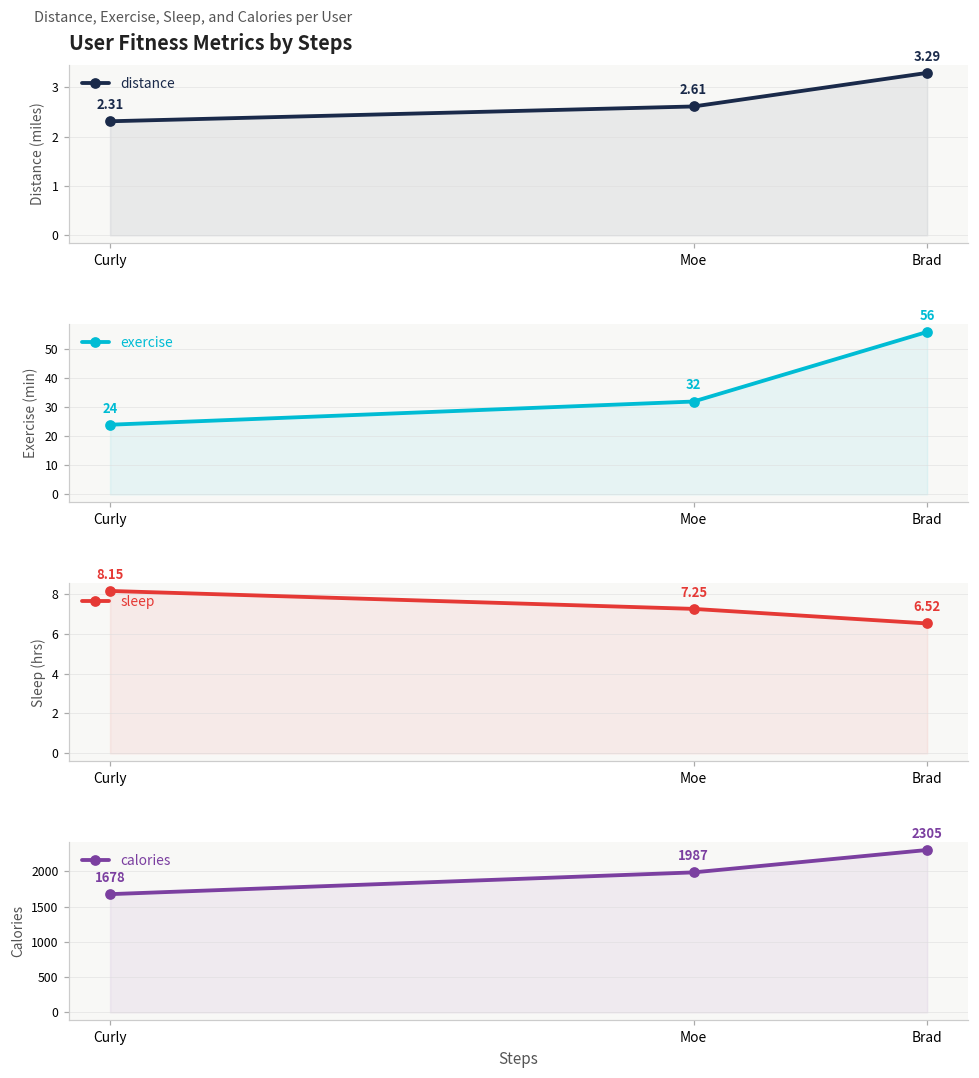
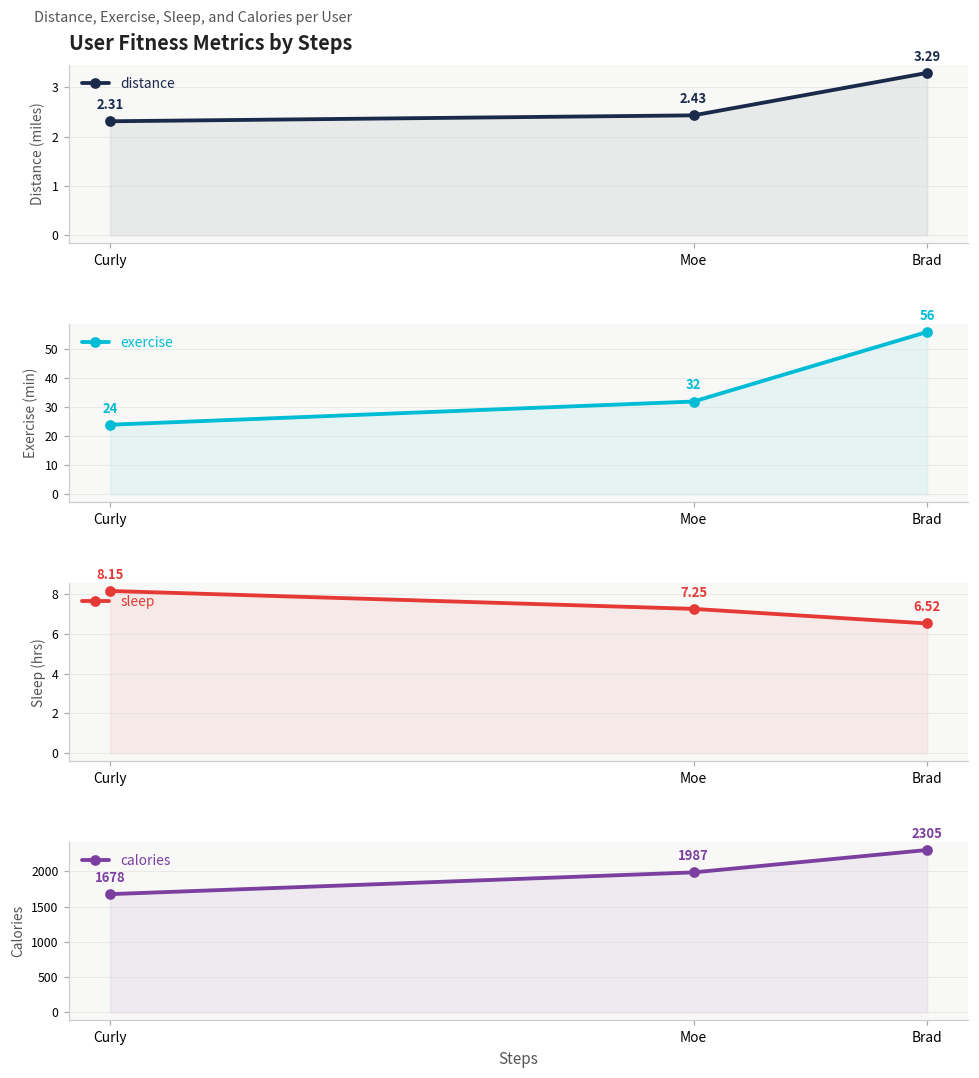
User Fitness Metrics by Steps, Moe: 2.61 -> 2.43
